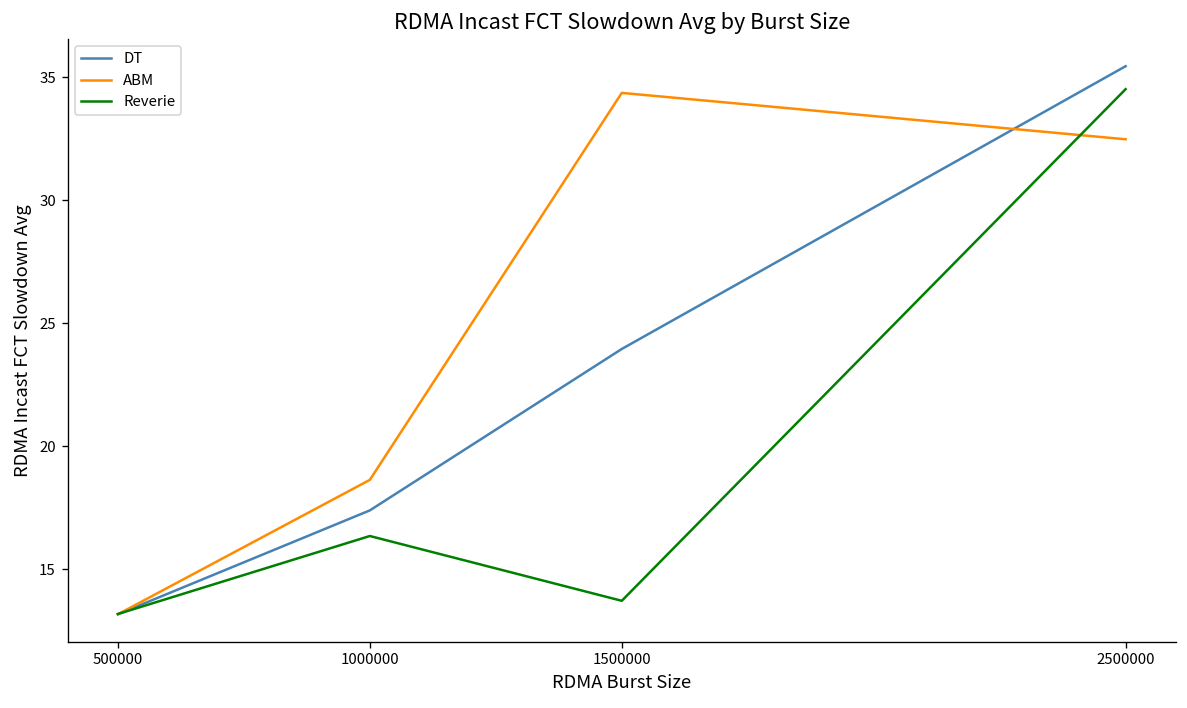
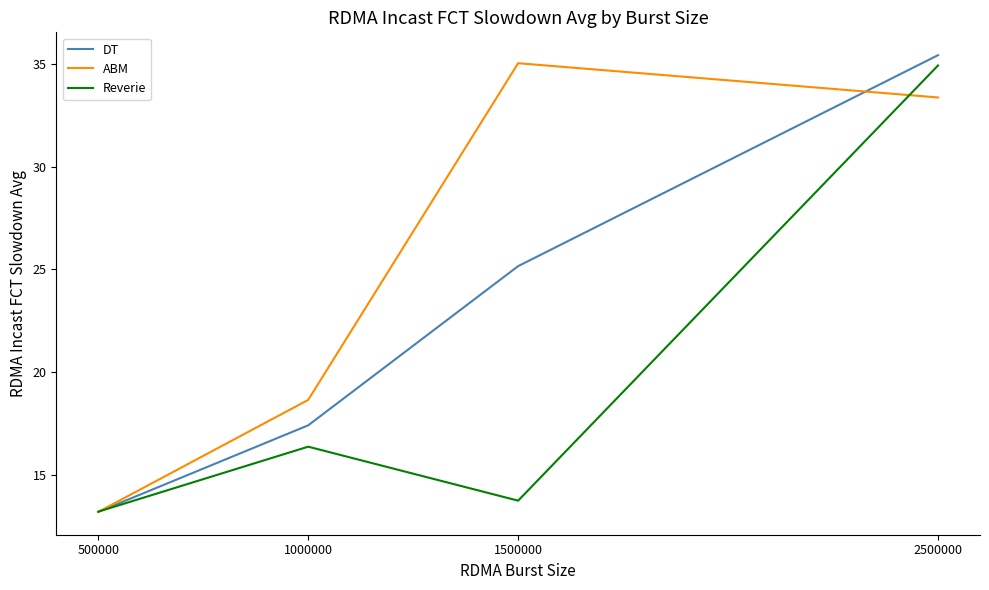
DT, 1500000: 24.0 -> 25.2
ABM, 1500000: 34.4 -> 35.1
ABM, 2500000: 32.5 -> 33.4
Reverie, 2500000: 34.5 -> 34.9
